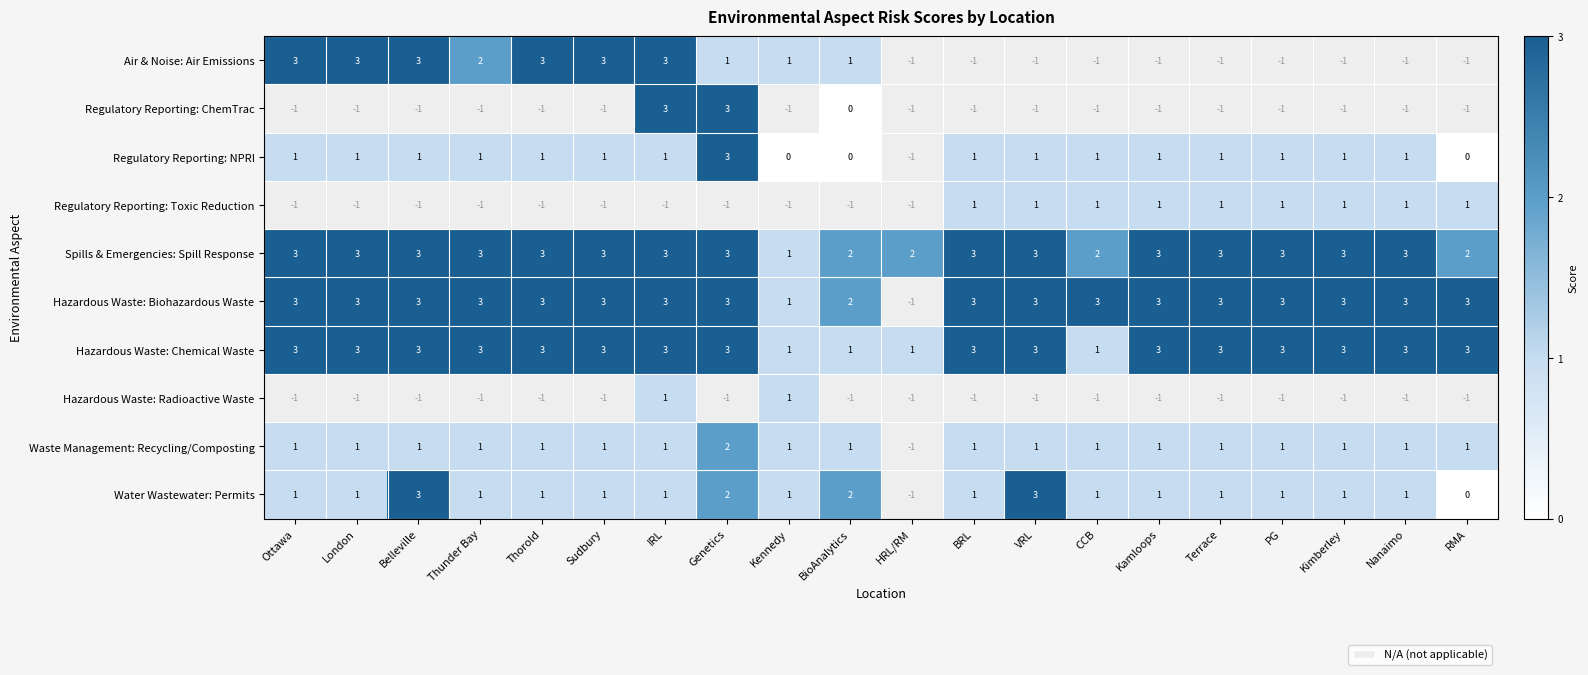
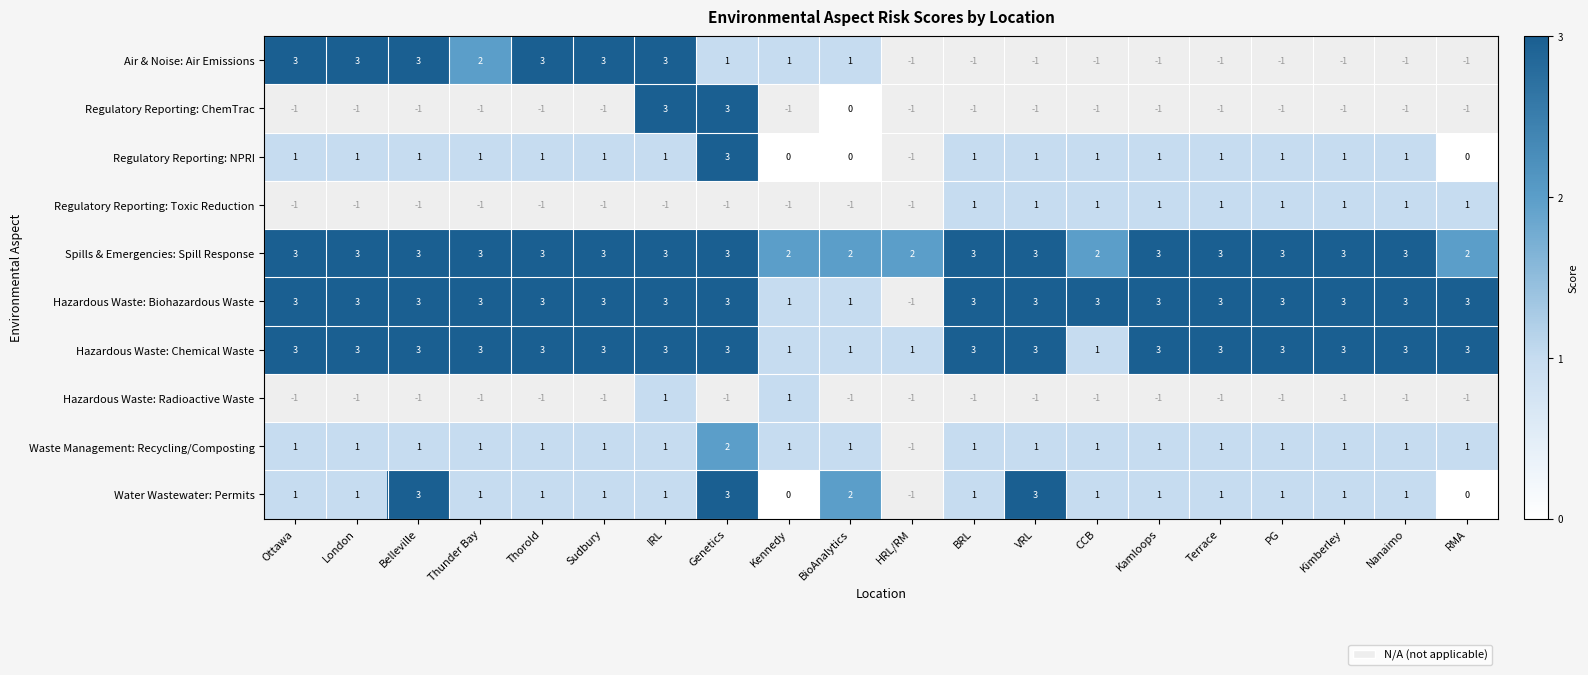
Spills & Emergencies: Spill Response, Kennedy: 1 -> 2
Hazardous Waste: Biohazardous Waste, BioAnalytics: 2 -> 1
Water Wastewater: Permits, Genetics: 2 -> 3
Water Wastewater: Permits, Kennedy: 1 -> 0
